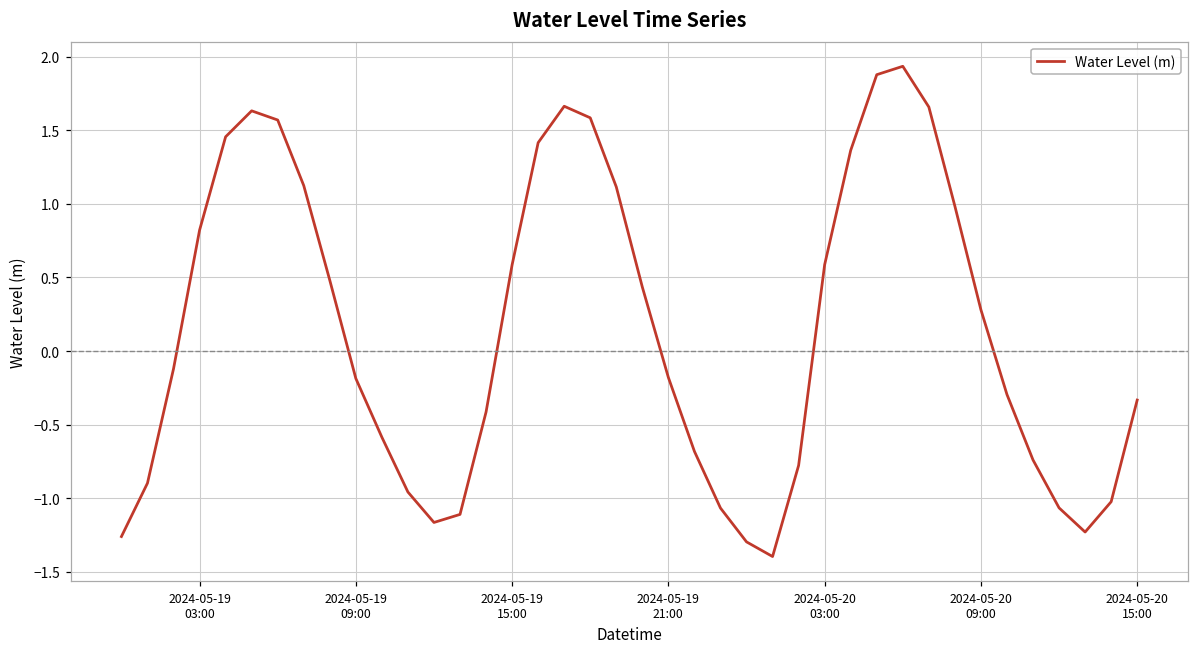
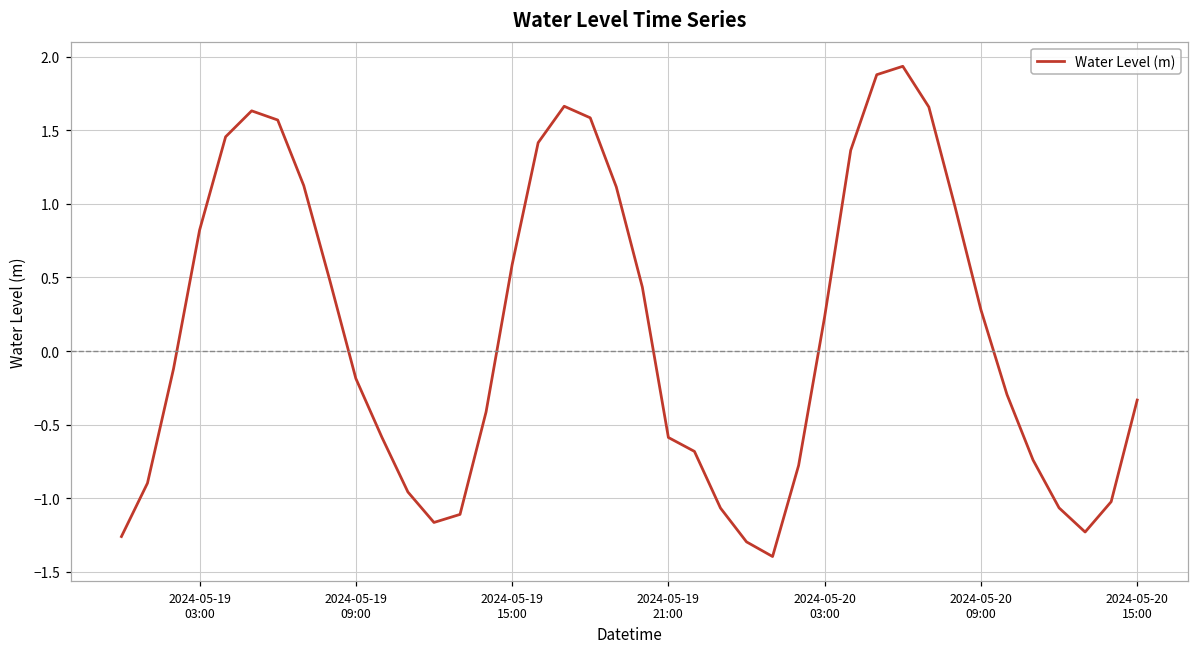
2024-05-19 21:00: -0.18 -> -0.59
2024-05-20 03:00: 0.59 -> 0.23
